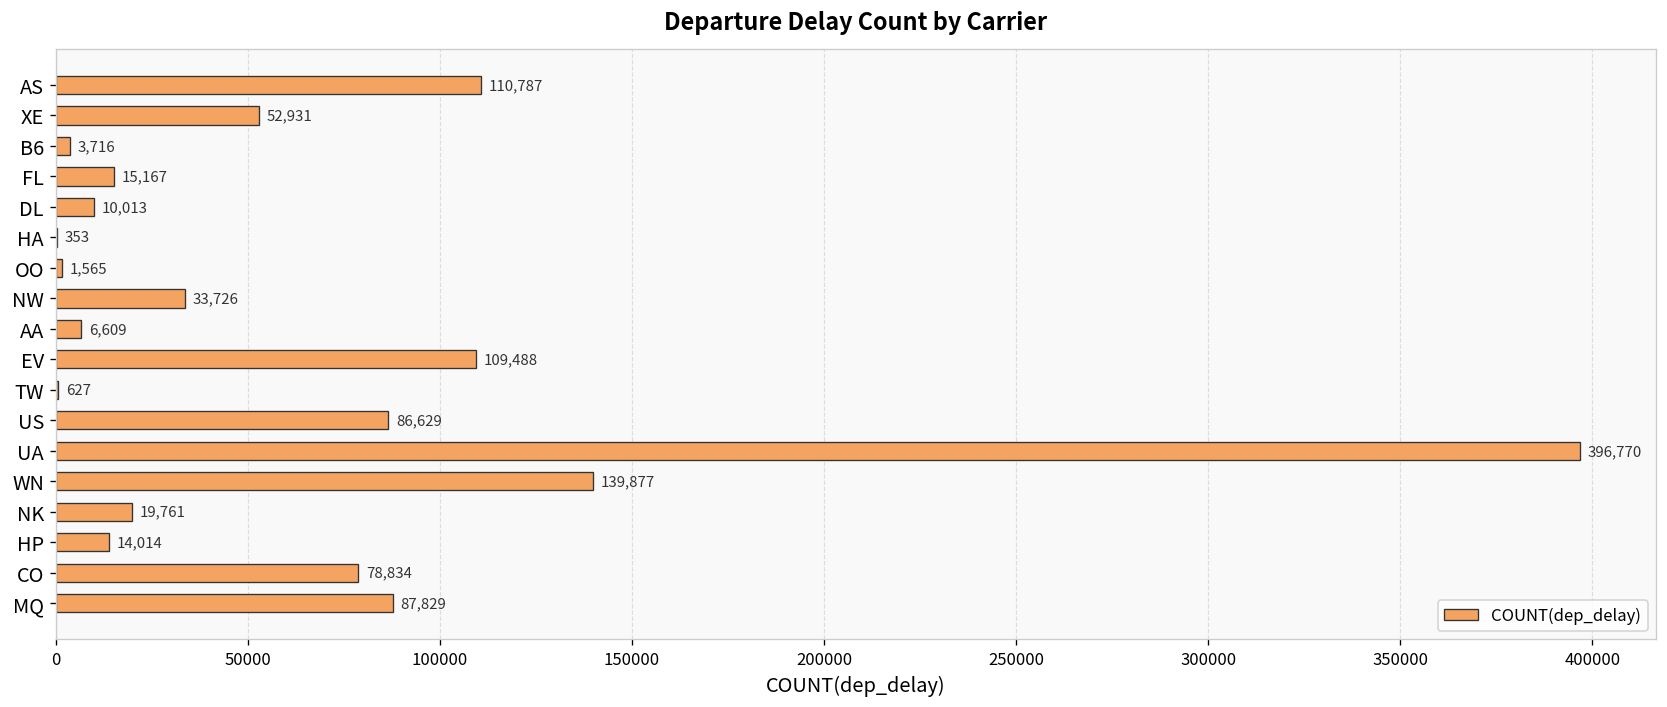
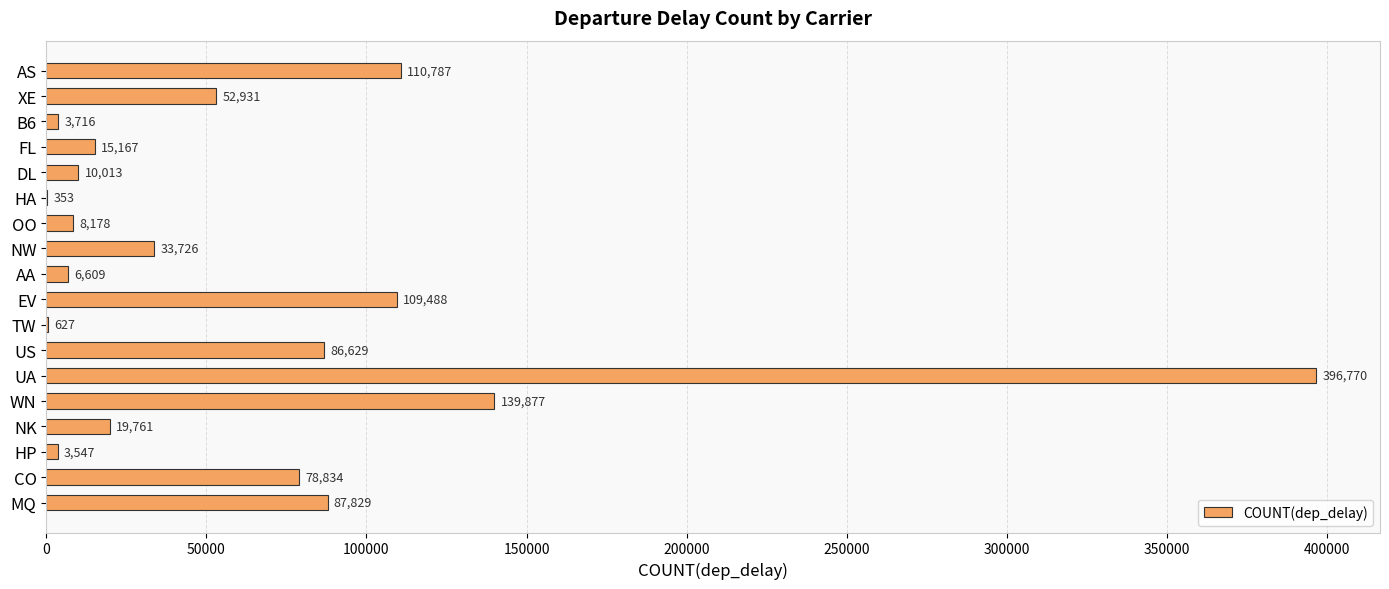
OO: 1,565 -> 8,178
HP: 14,014 -> 3,547
